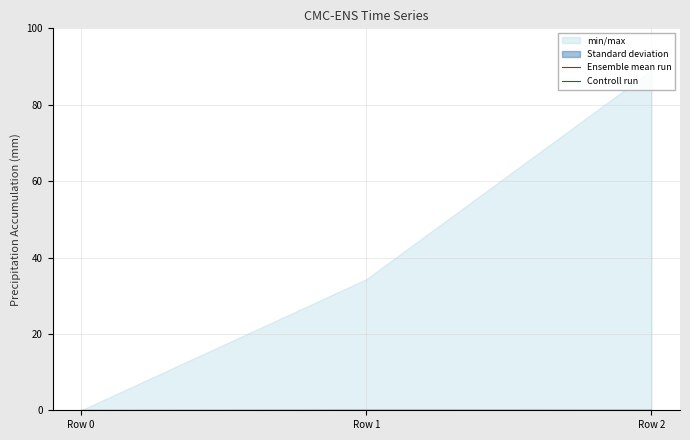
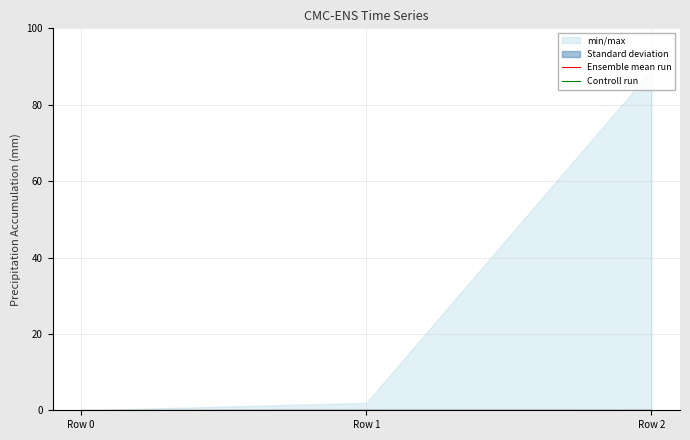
min/max, Row 1: 34 -> 2
